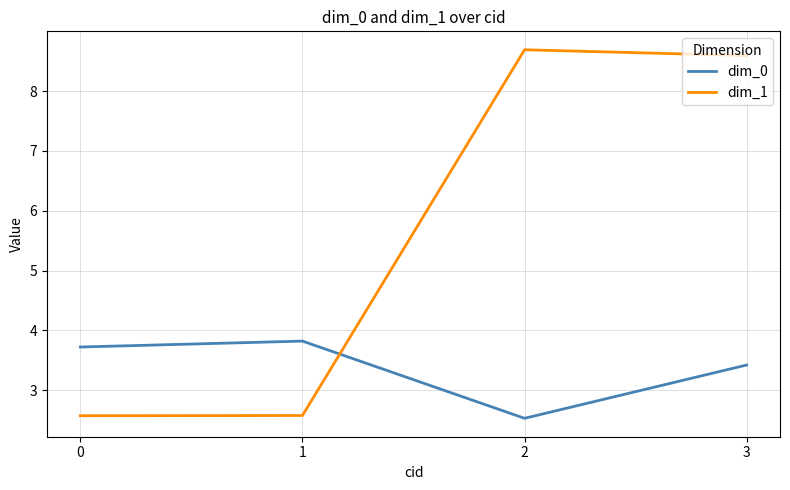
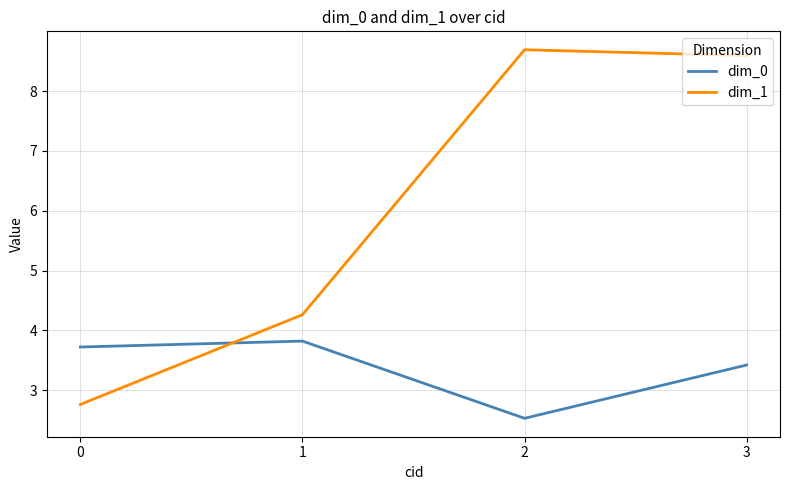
dim_1, 0: 2.6 -> 2.8
dim_1, 1: 2.6 -> 4.3
